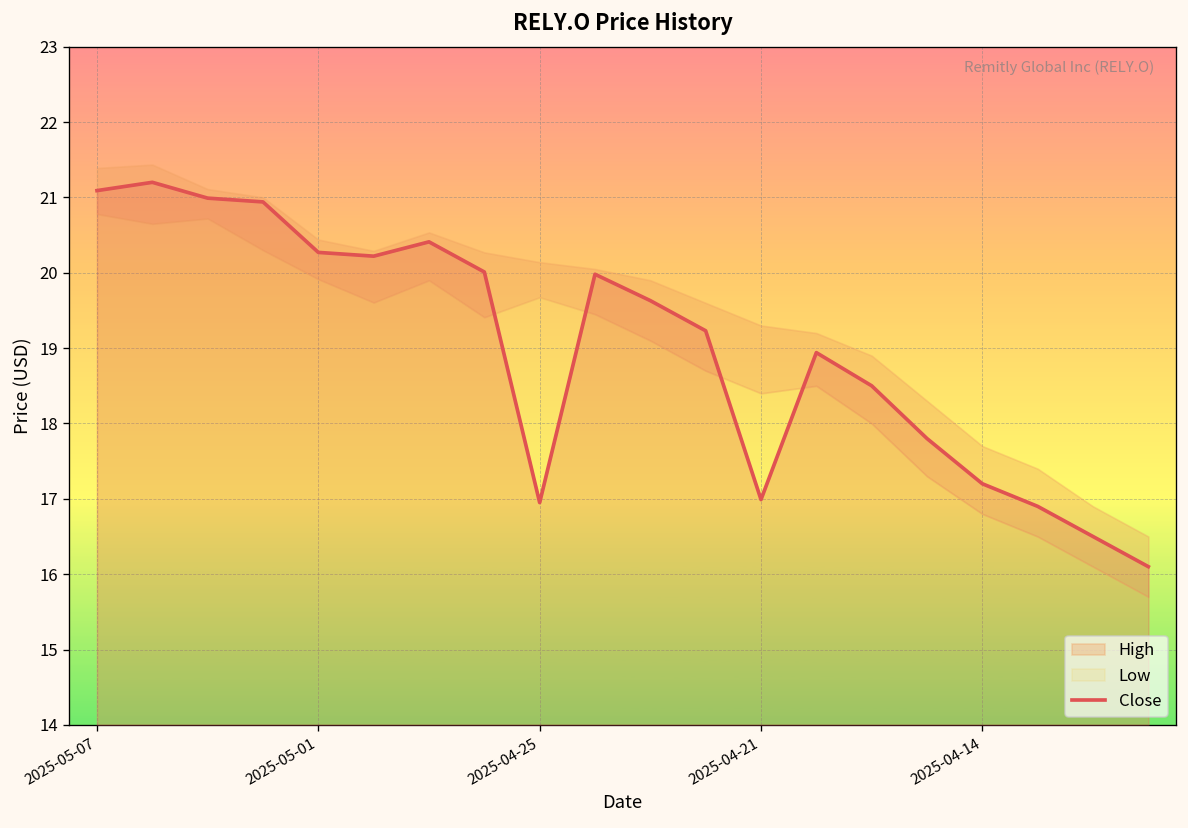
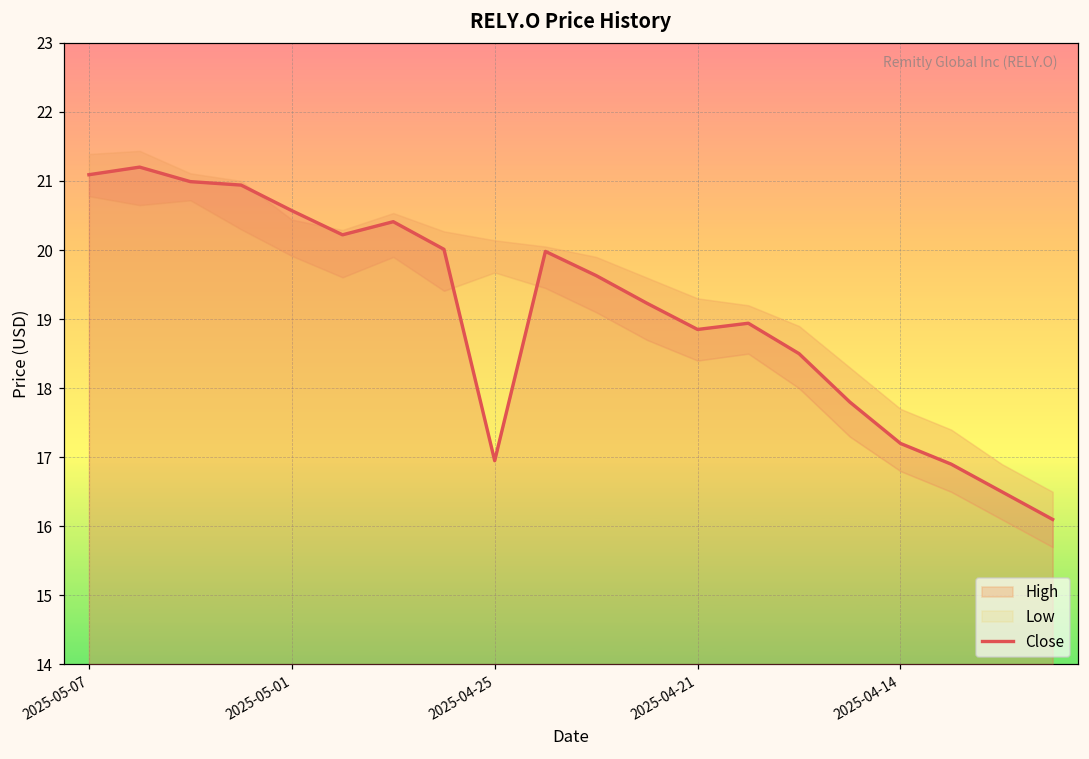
Close, 2025-05-01: 20.3 -> 20.6
Close, 2025-04-21: 17.0 -> 18.9
